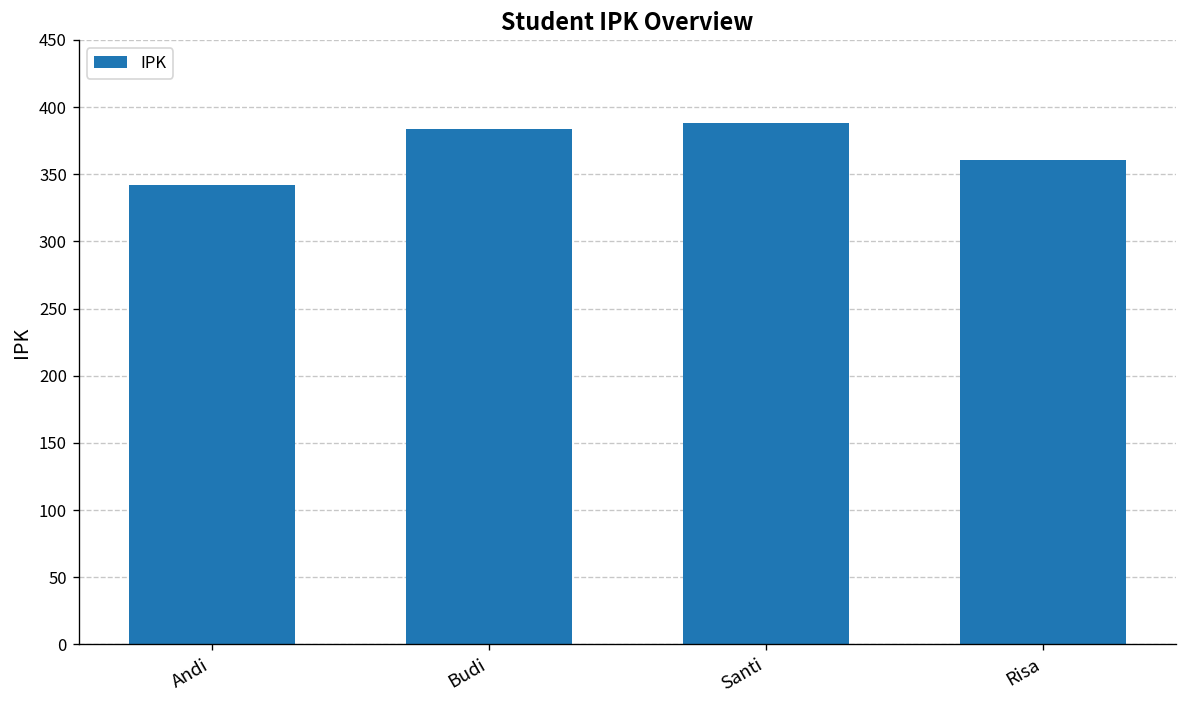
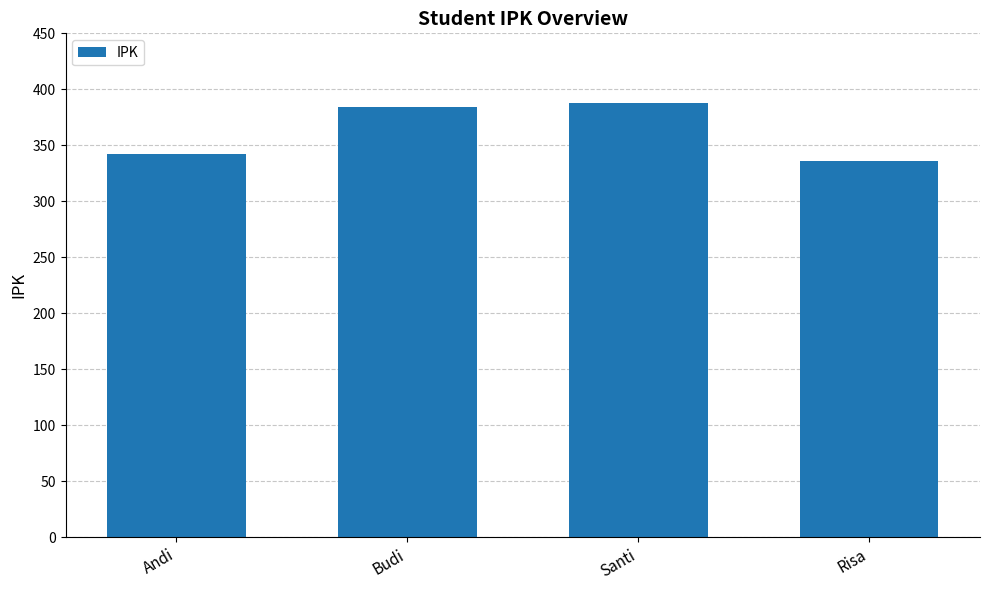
Risa: 361 -> 336
